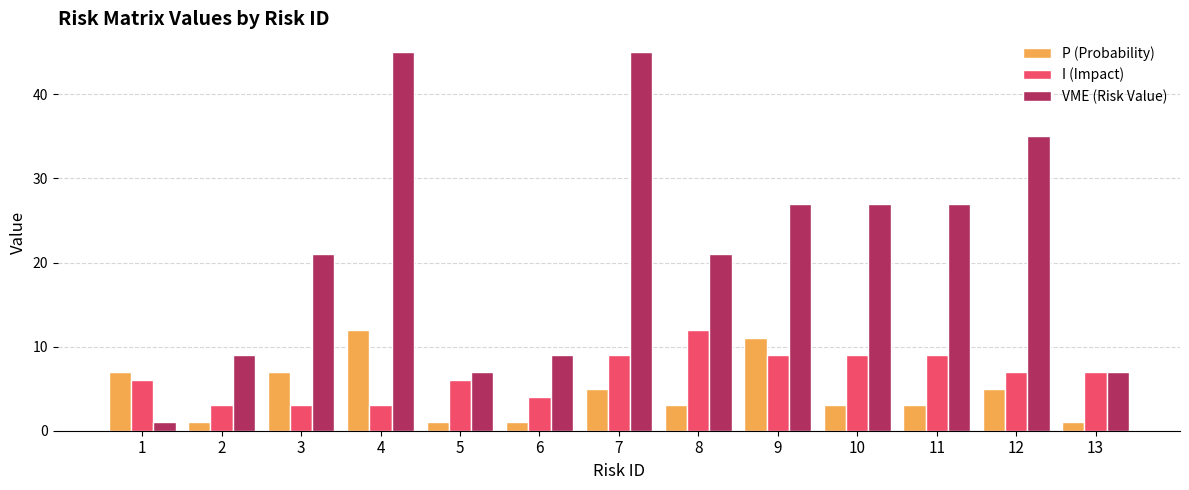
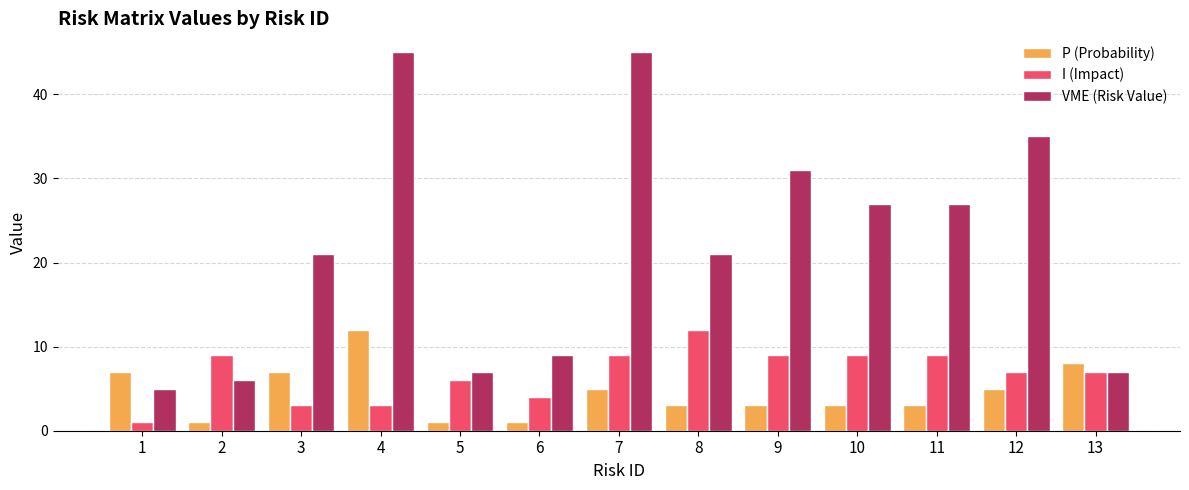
I (Impact), 1: 6 -> 1
VME (Risk Value), 1: 1 -> 5
I (Impact), 2: 3 -> 9
VME (Risk Value), 2: 9 -> 6
P (Probability), 9: 11 -> 3
VME (Risk Value), 9: 27 -> 31
P (Probability), 13: 1 -> 8
